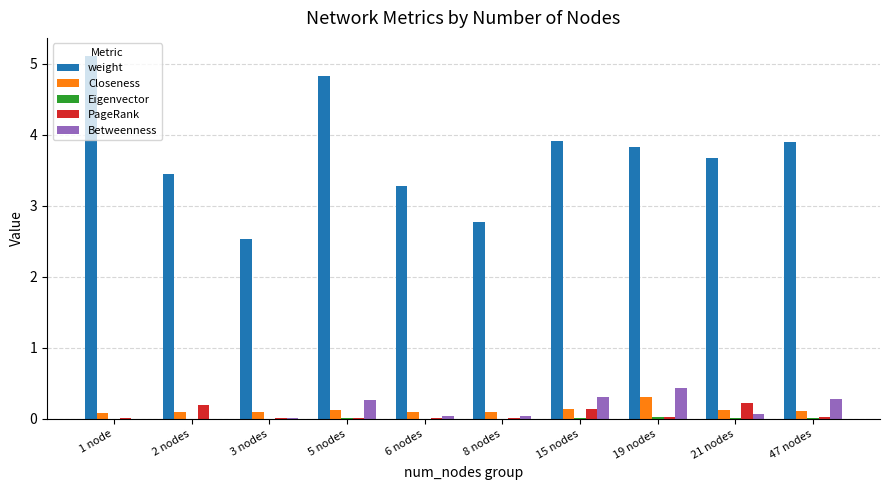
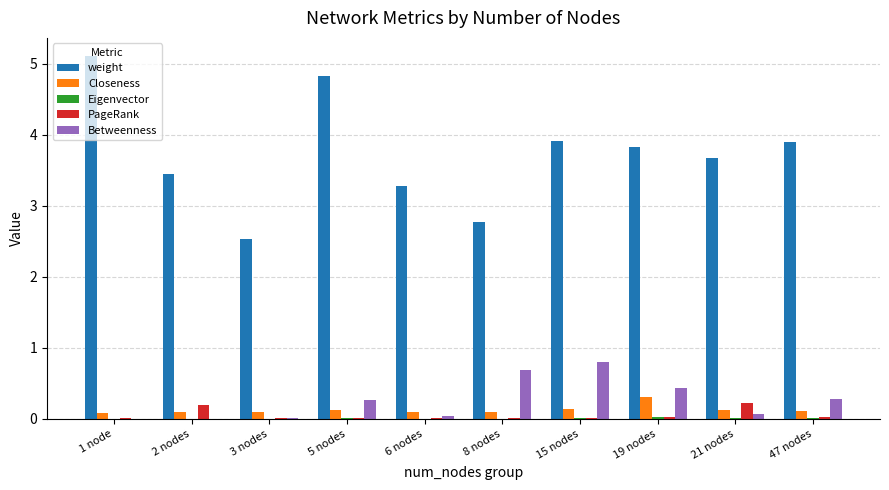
Betweenness, 8 nodes: 0.0 -> 0.7
PageRank, 15 nodes: 0.1 -> 0.0
Betweenness, 15 nodes: 0.3 -> 0.8
